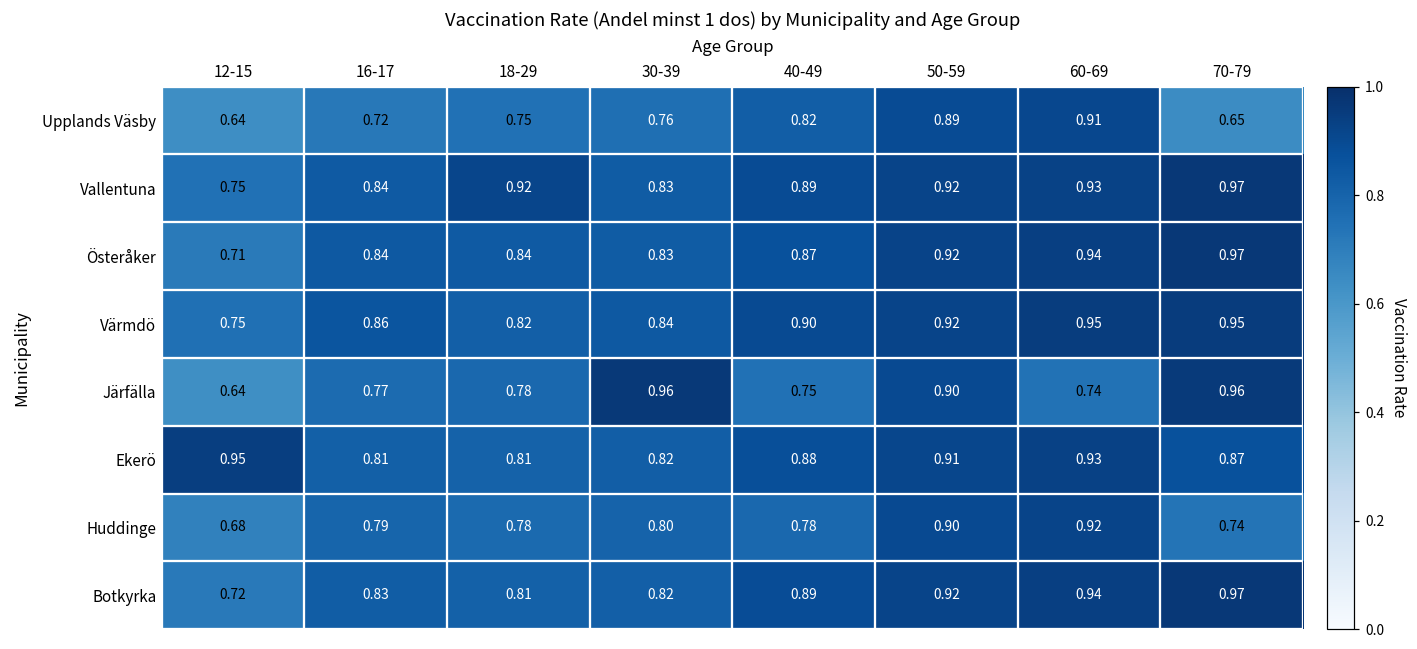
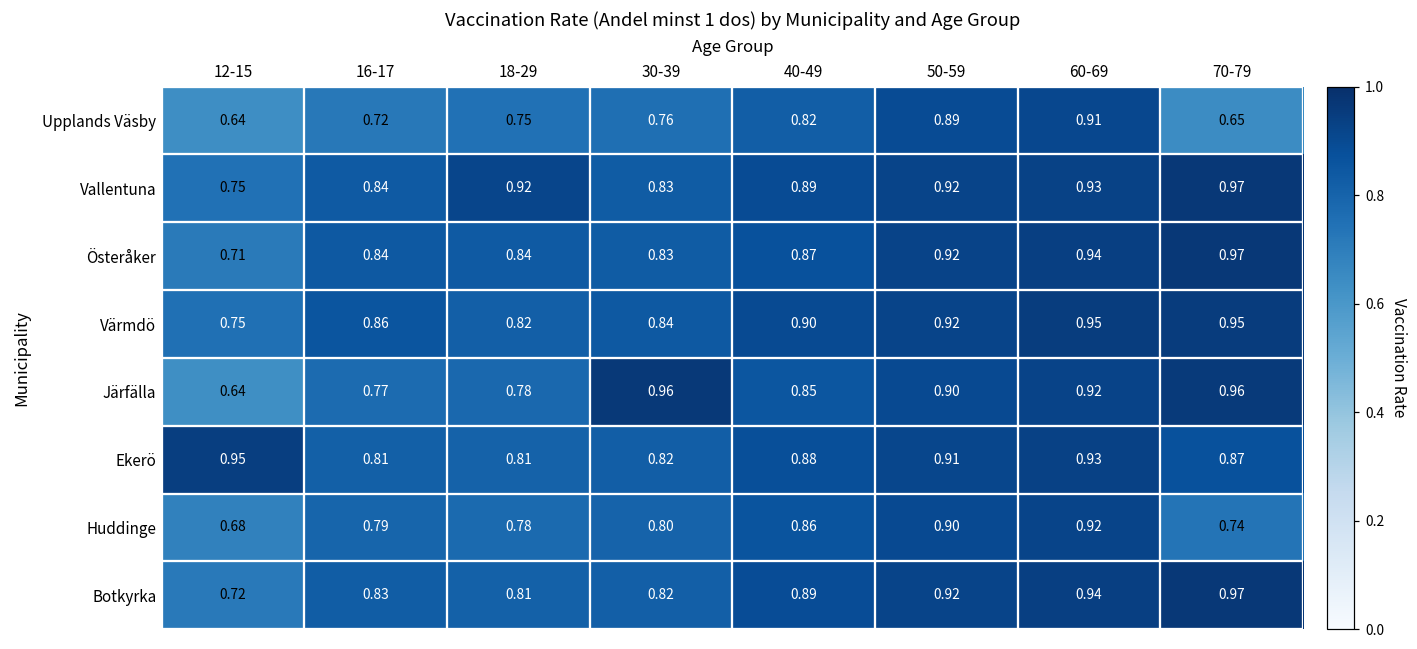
Järfälla, 40-49: 0.75 -> 0.85
Järfälla, 60-69: 0.74 -> 0.92
Huddinge, 40-49: 0.78 -> 0.86
